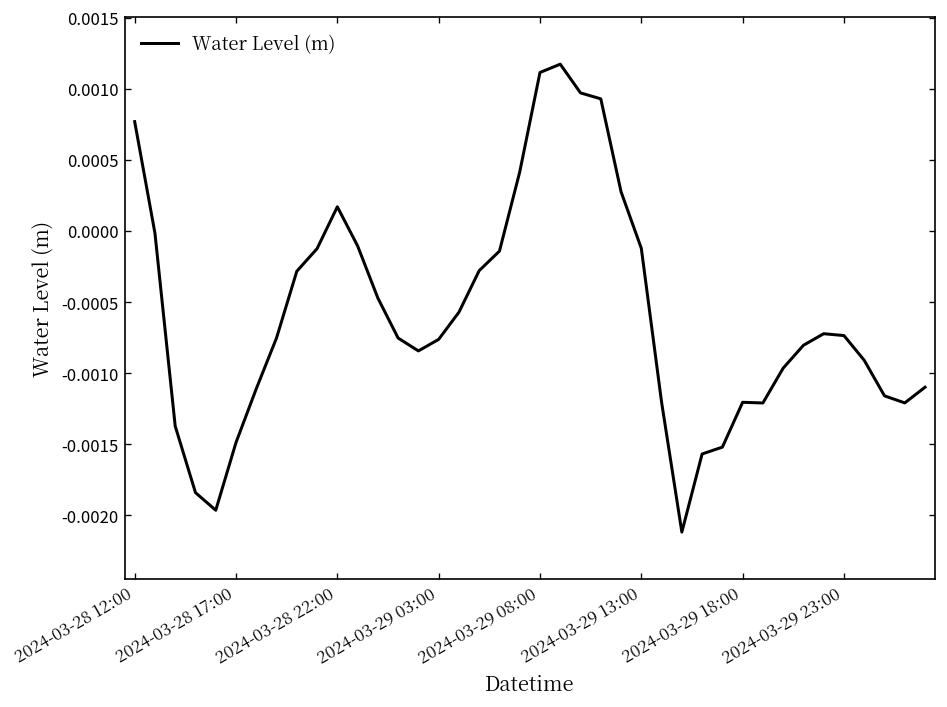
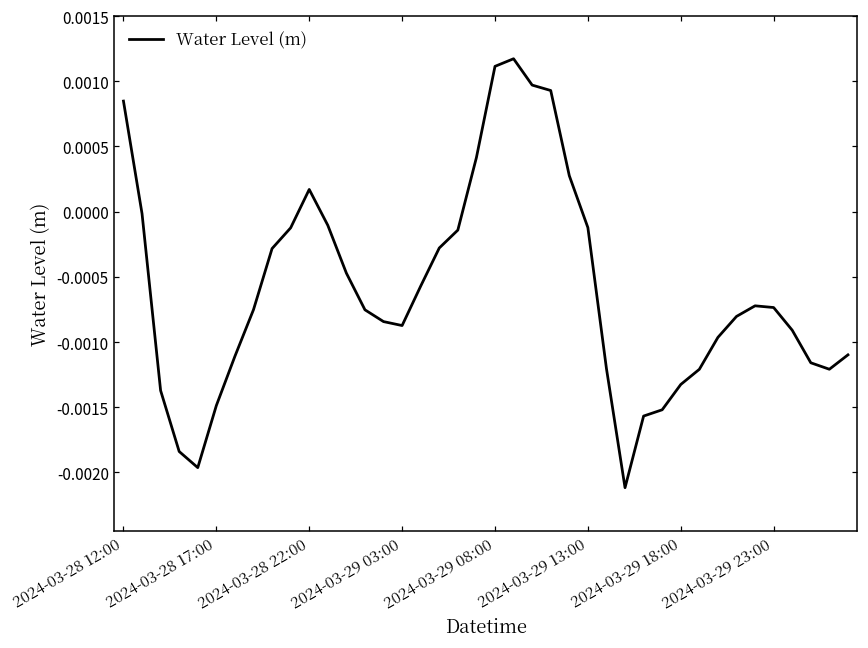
2024-03-28 12:00: 0.00077 -> 0.00085
2024-03-29 03:00: -0.00076 -> -0.00087
2024-03-29 18:00: -0.00120 -> -0.00133
